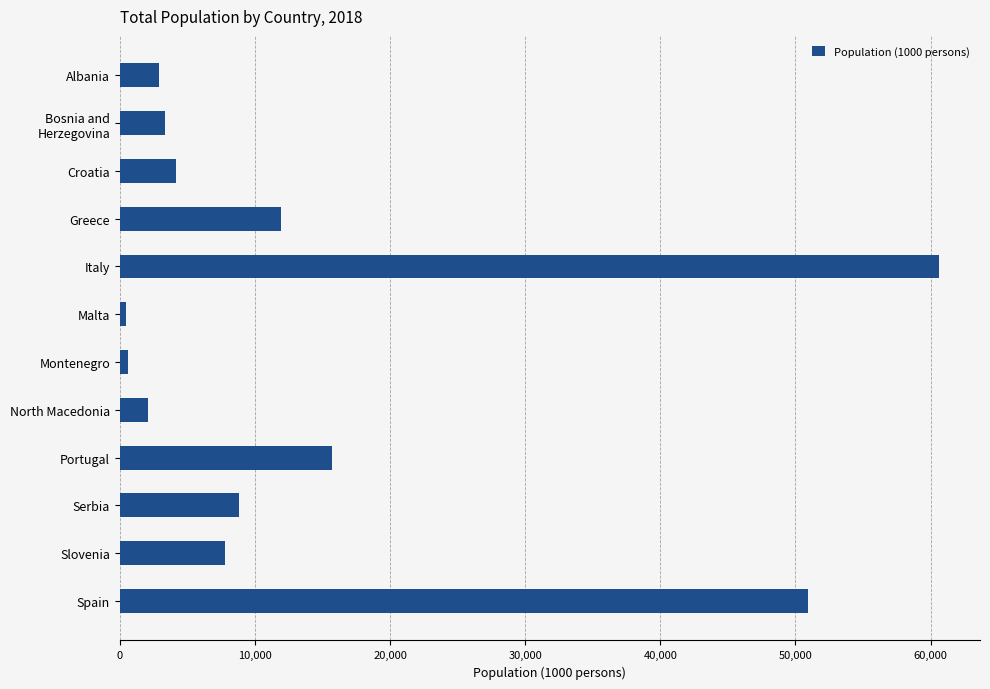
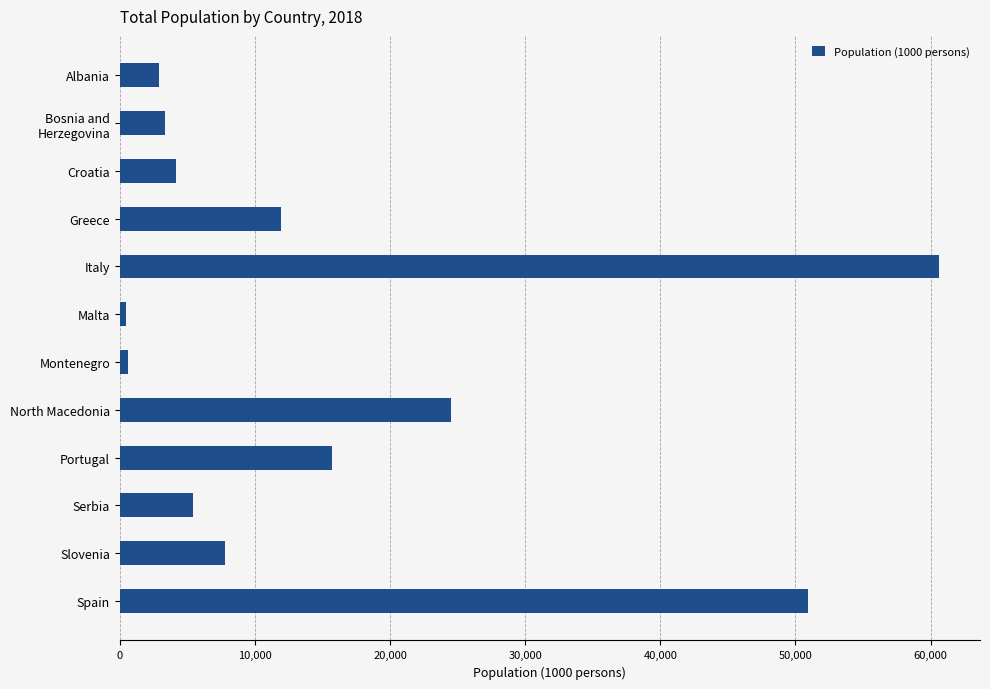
North Macedonia: 2,100 -> 24,500
Serbia: 8,800 -> 5,400
